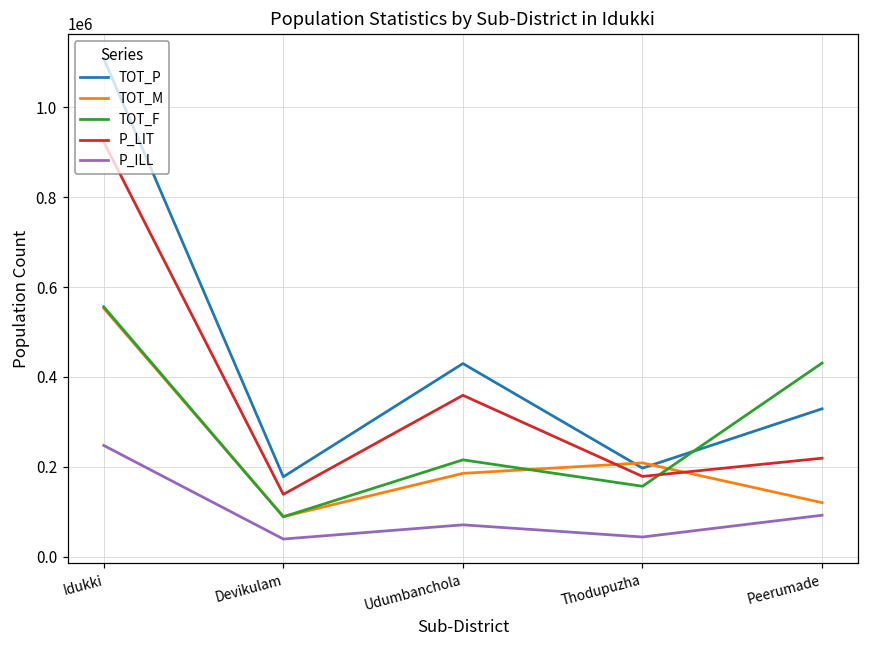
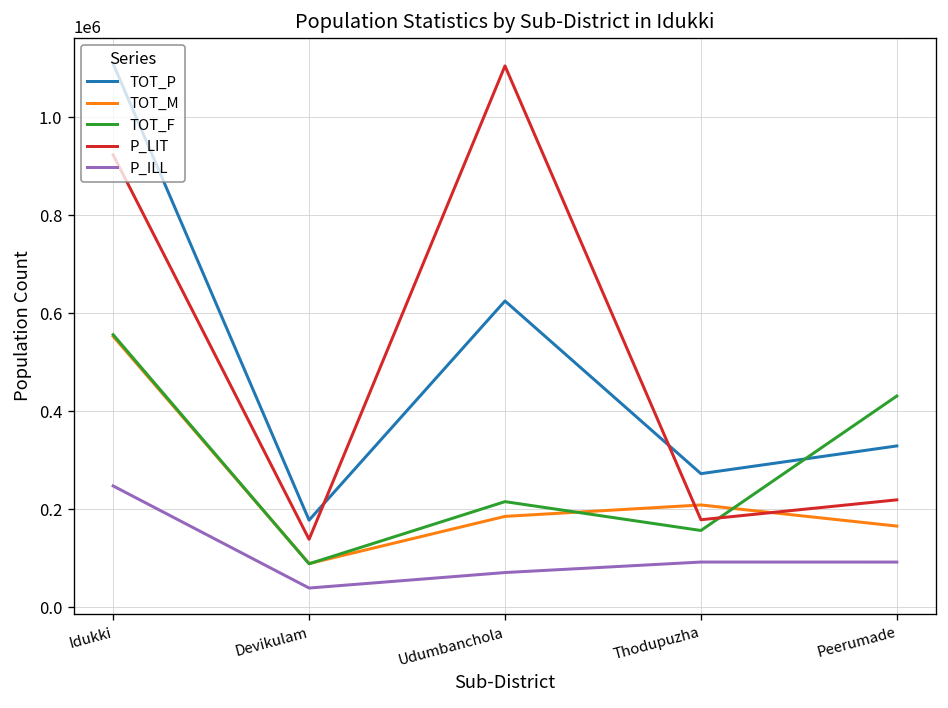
TOT_P, Udumbanchola: 430000 -> 620000
P_LIT, Udumbanchola: 360000 -> 1100000
TOT_P, Thodupuzha: 200000 -> 270000
P_ILL, Thodupuzha: 40000 -> 90000
TOT_M, Peerumade: 120000 -> 170000
